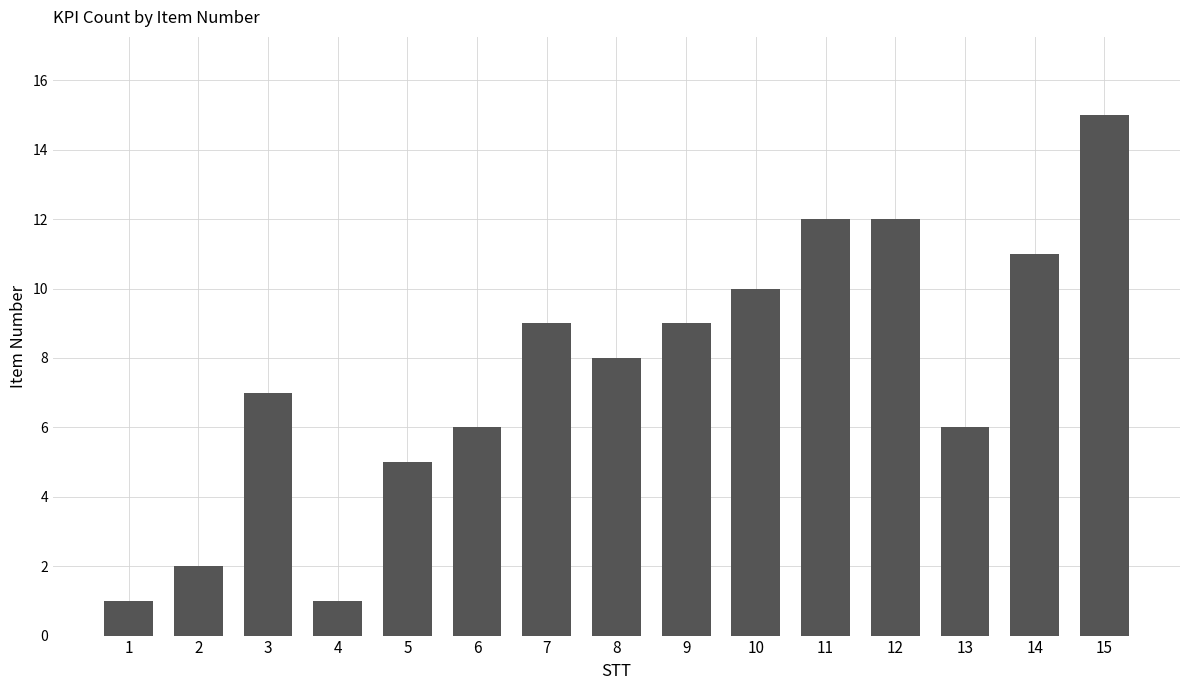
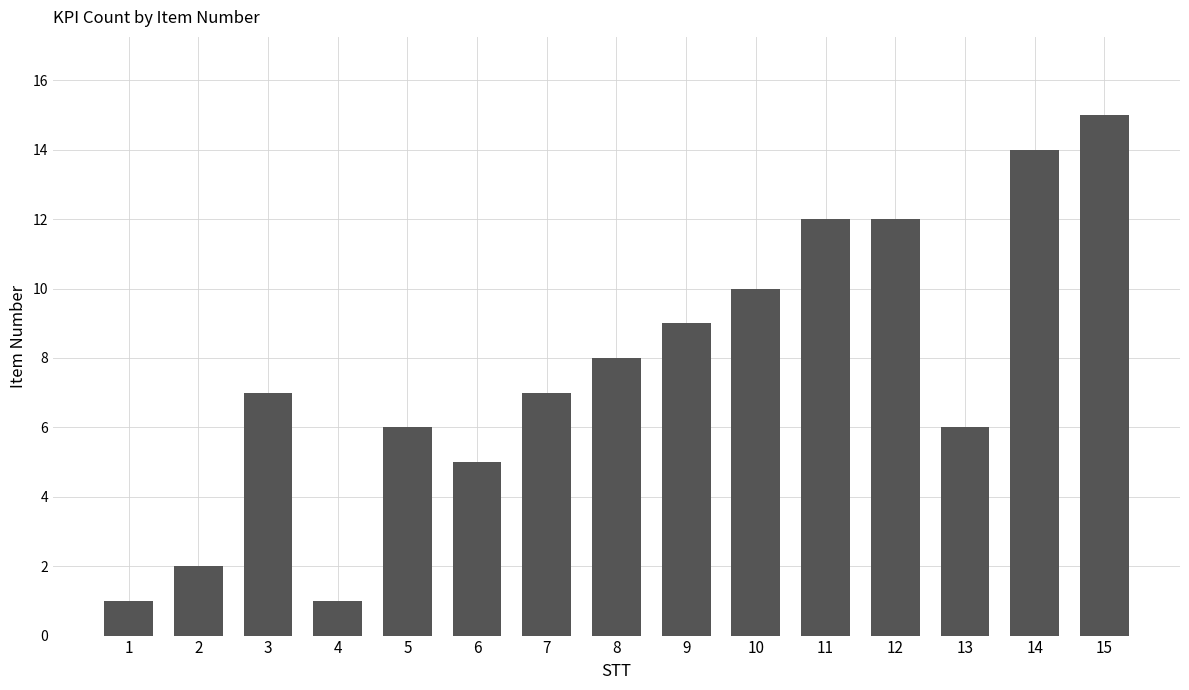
5: 5 -> 6
6: 6 -> 5
7: 9 -> 7
14: 11 -> 14
